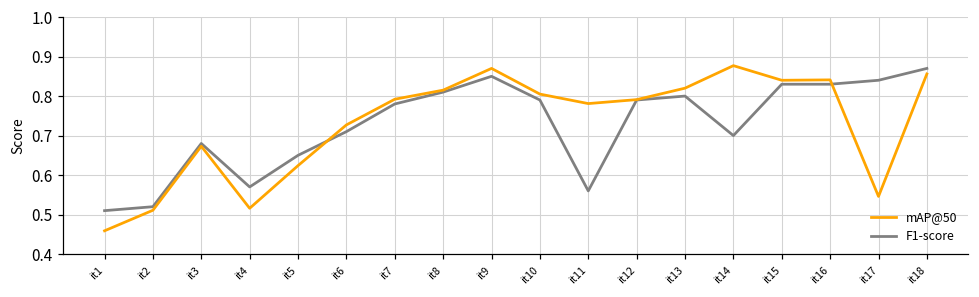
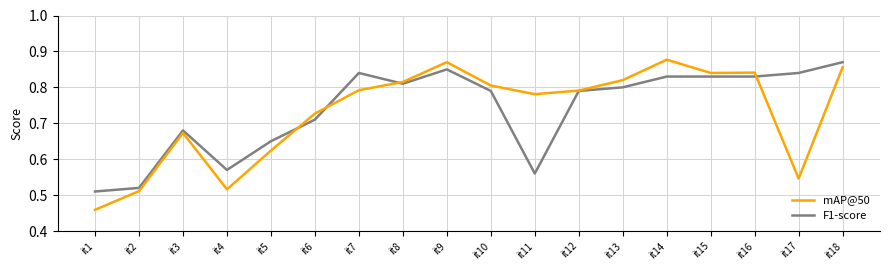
F1-score, it7: 0.78 -> 0.84
F1-score, it14: 0.70 -> 0.83
